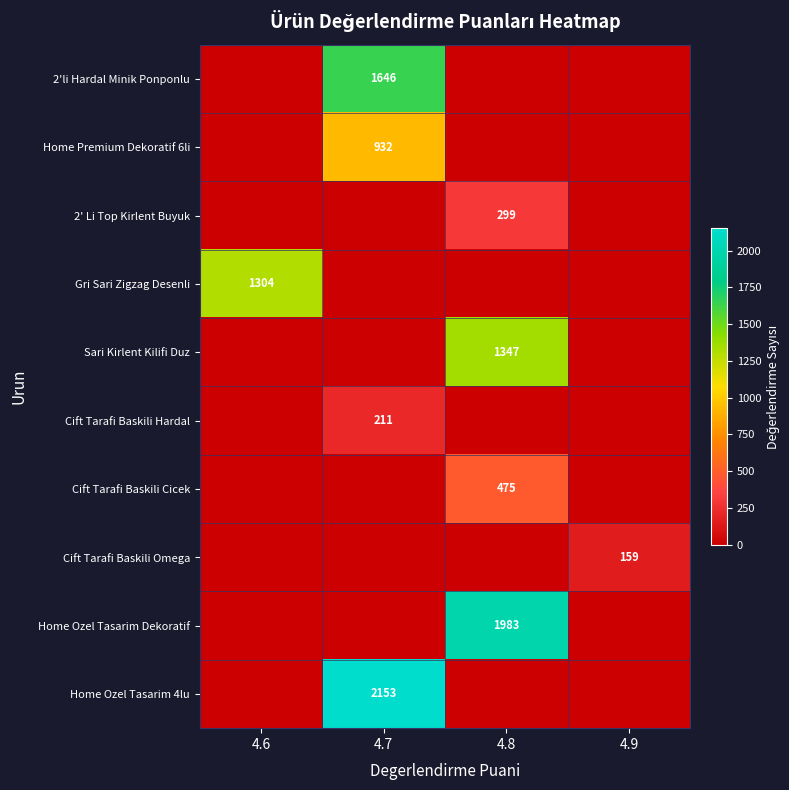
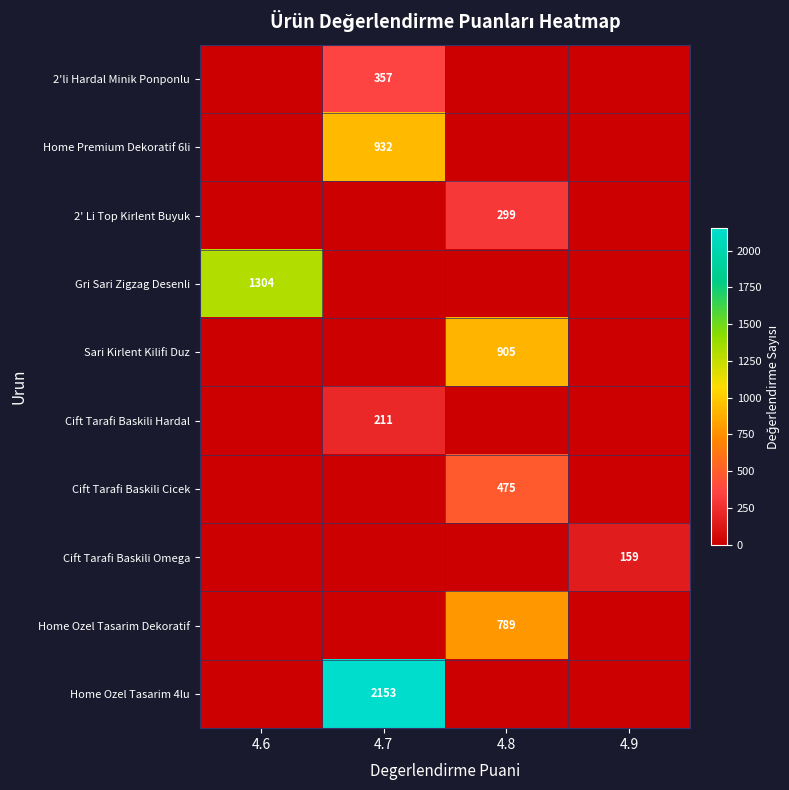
2'li Hardal Minik Ponponlu, 4.7: 1646 -> 357
Sari Kirlent Kilifi Duz, 4.8: 1347 -> 905
Home Ozel Tasarim Dekoratif, 4.8: 1983 -> 789
